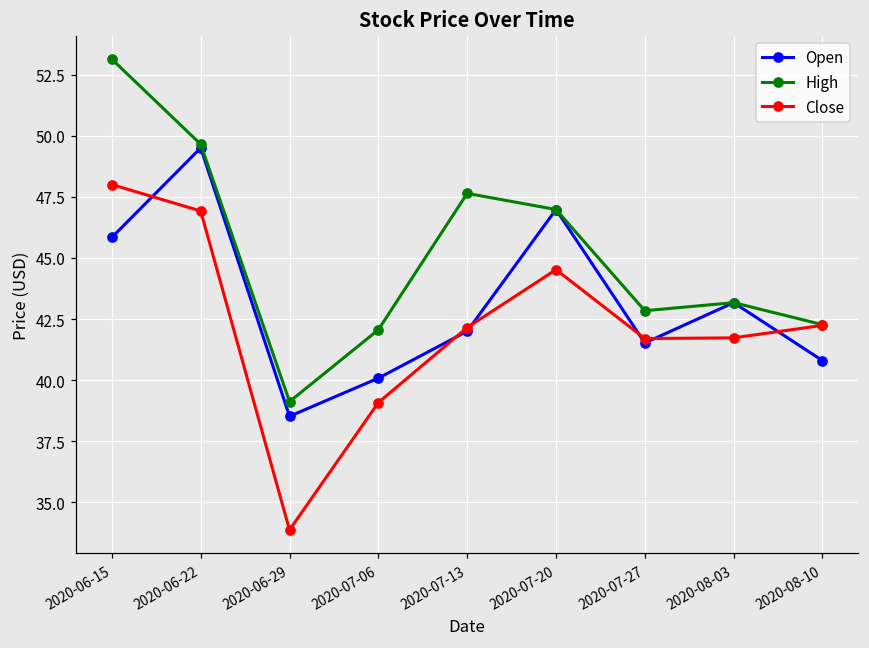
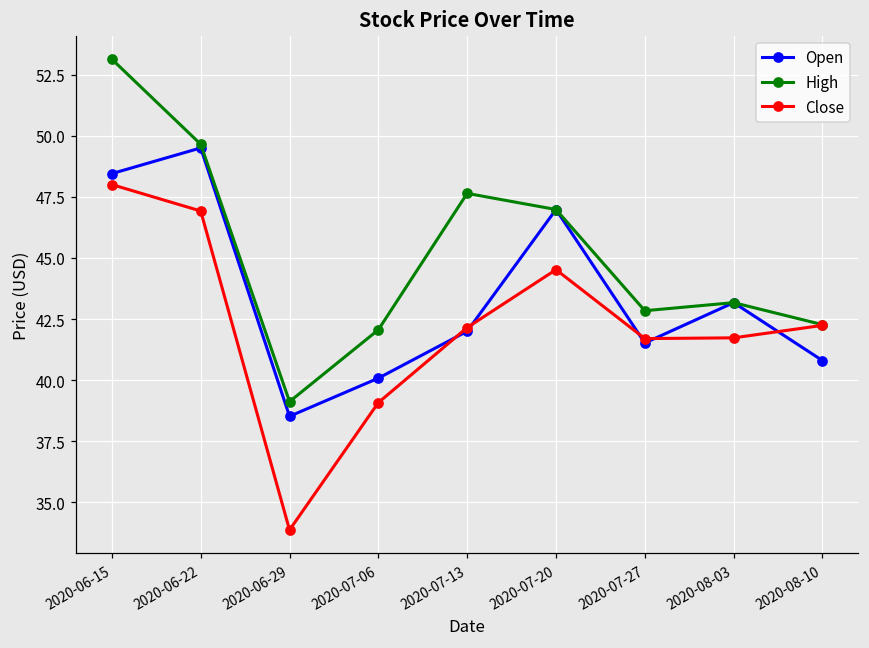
Open, 2020-06-15: 45.8 -> 48.5
